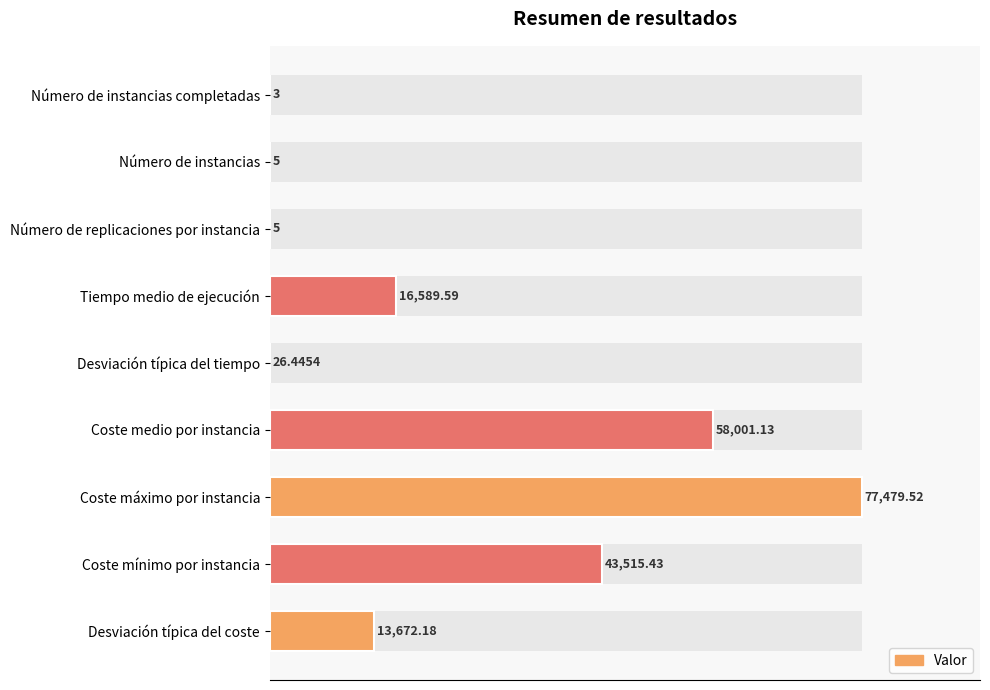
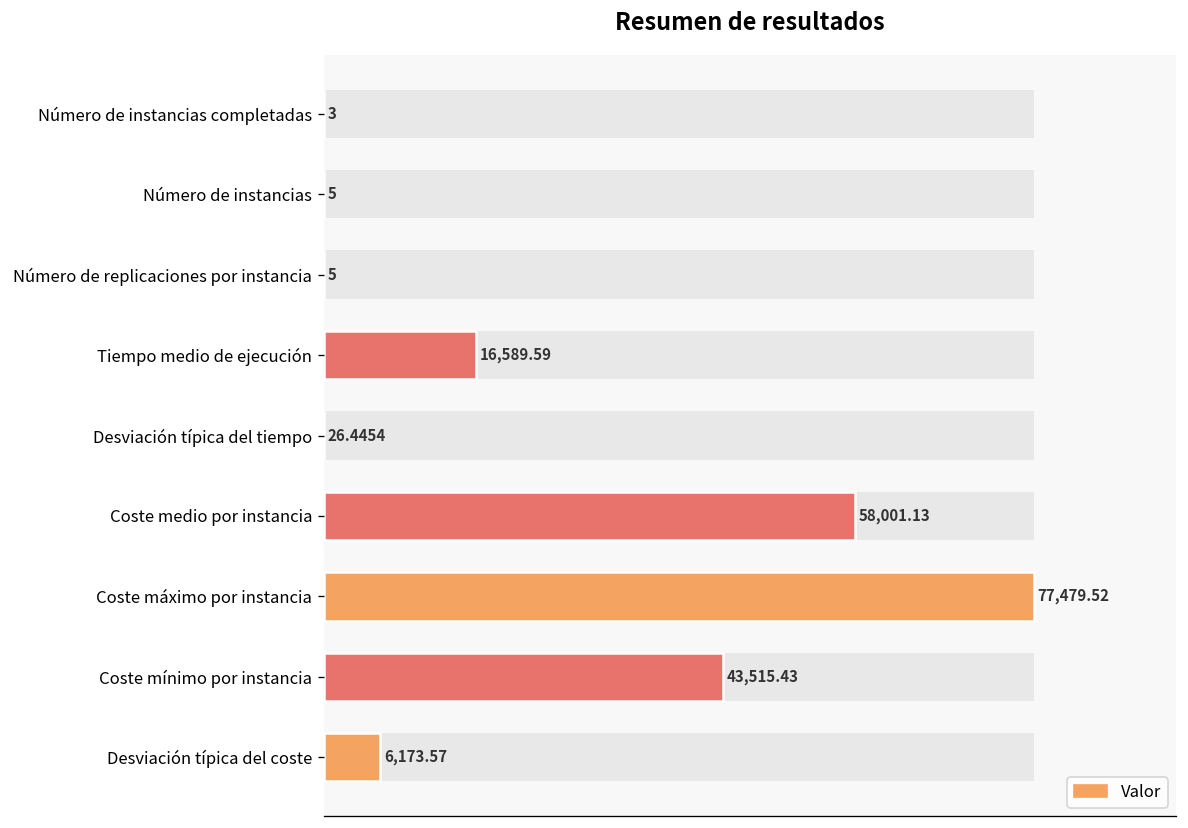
Valor, Desviación típica del coste: 13,672.18 -> 6,173.57
